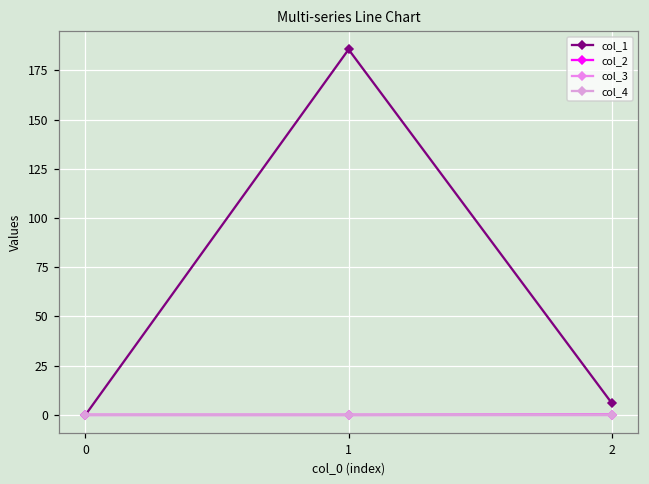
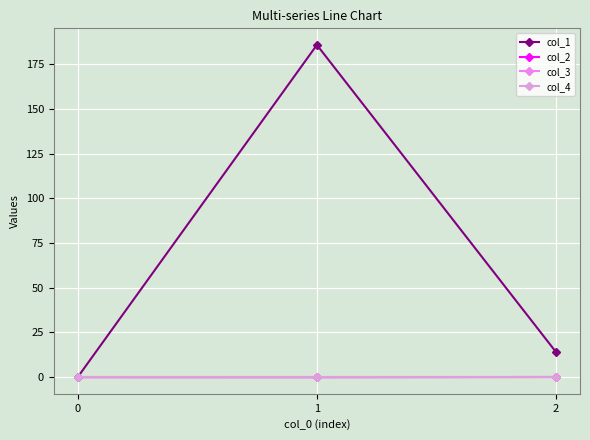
col_1, 2: 6 -> 14
